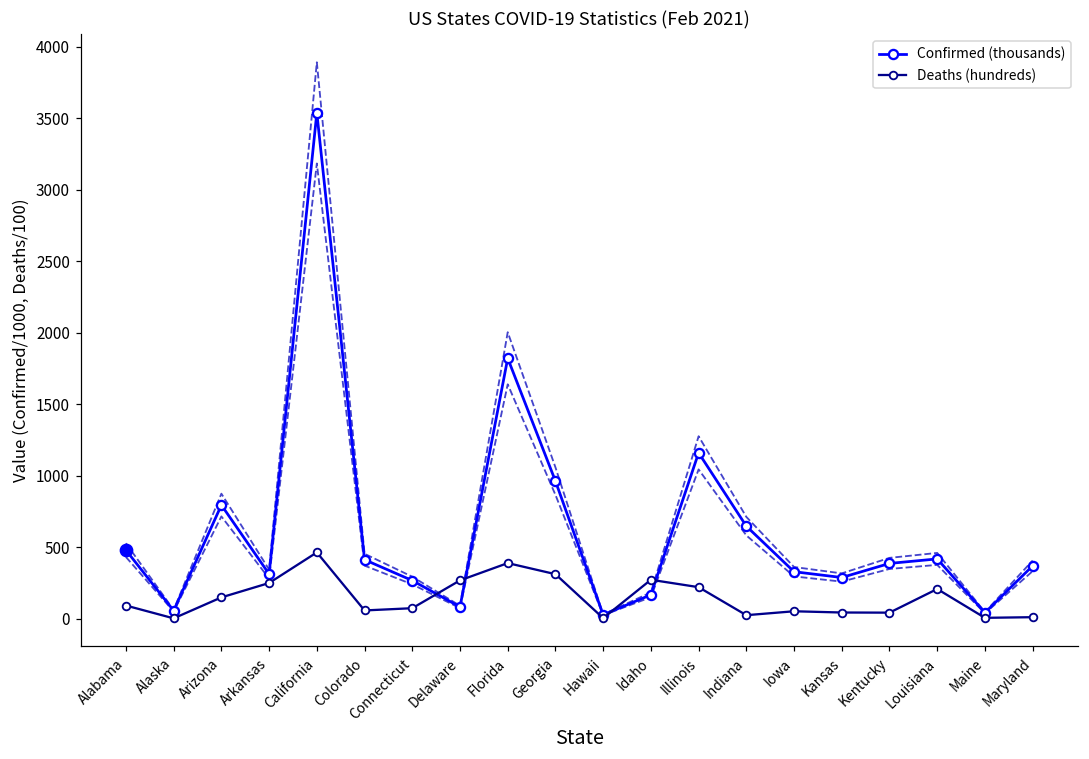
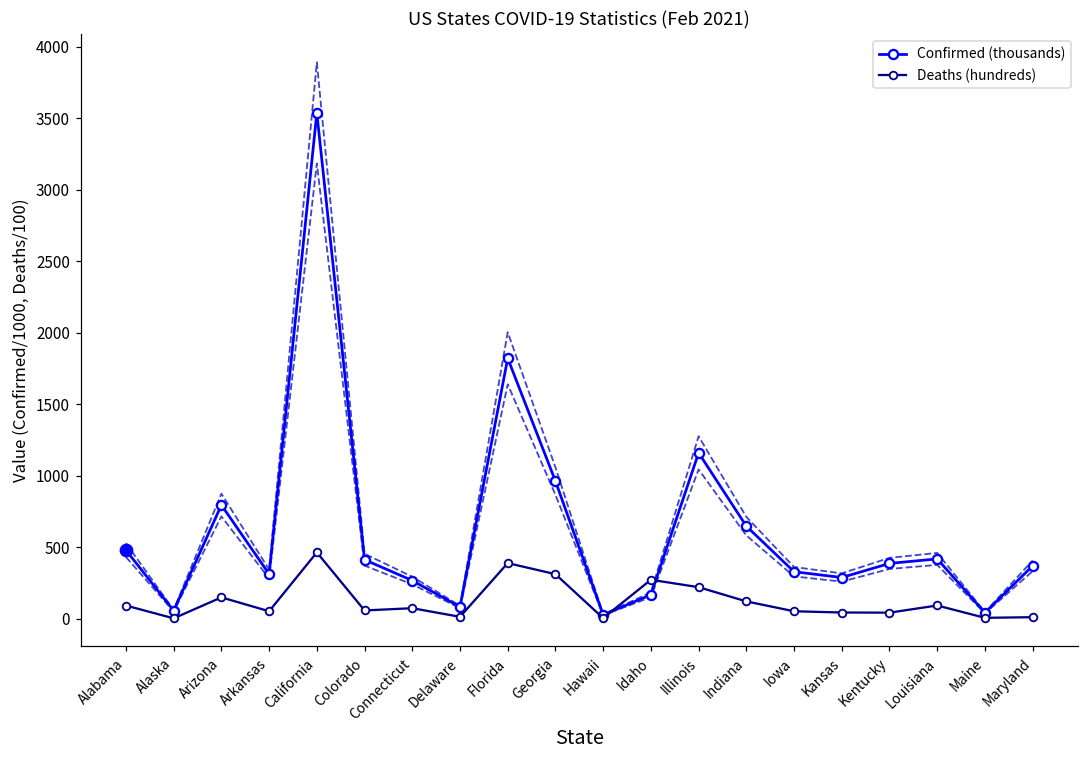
Deaths (hundreds), Arkansas: 250 -> 50
Deaths (hundreds), Delaware: 270 -> 10
Deaths (hundreds), Indiana: 20 -> 120
Deaths (hundreds), Louisiana: 210 -> 90
